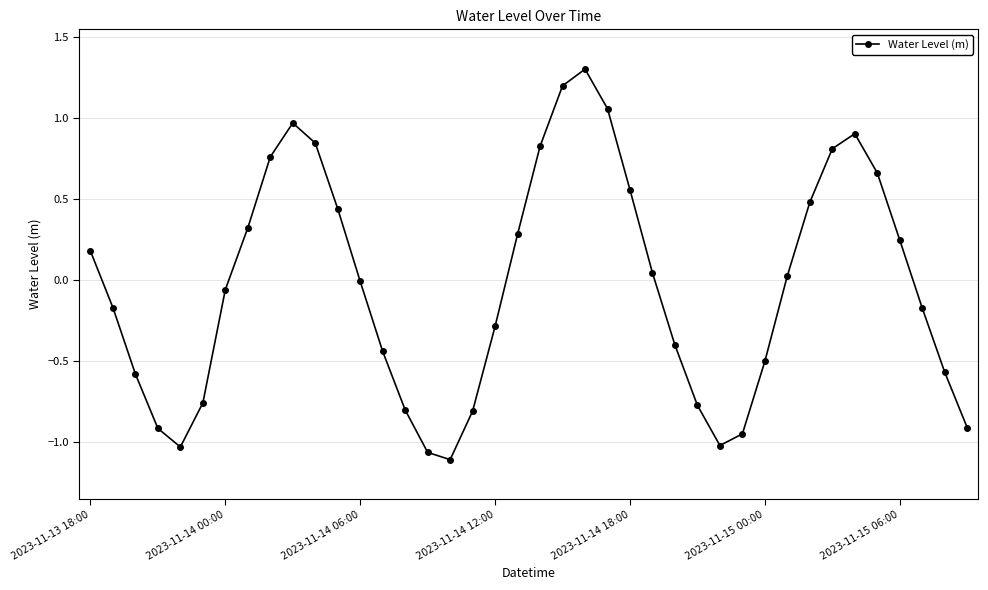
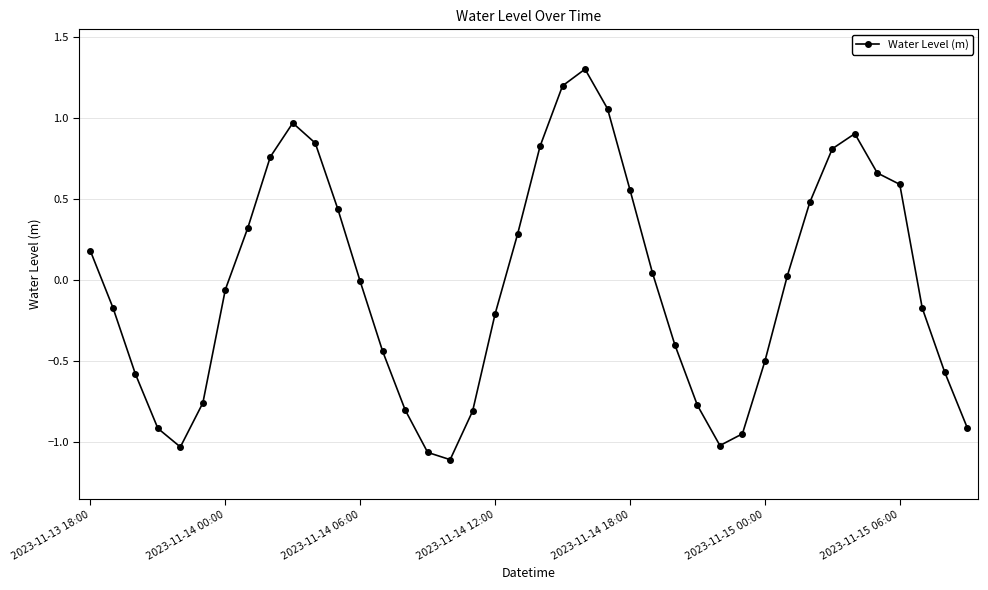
2023-11-14 12:00: -0.28 -> -0.21
2023-11-15 06:00: 0.25 -> 0.59
